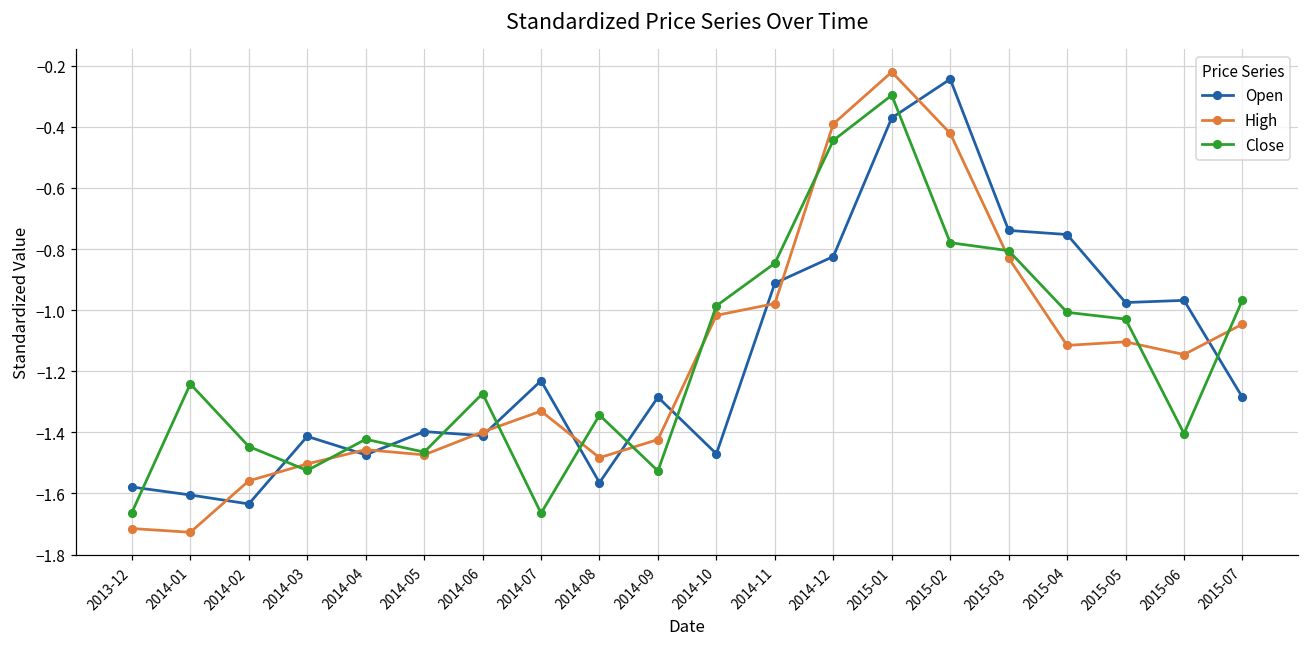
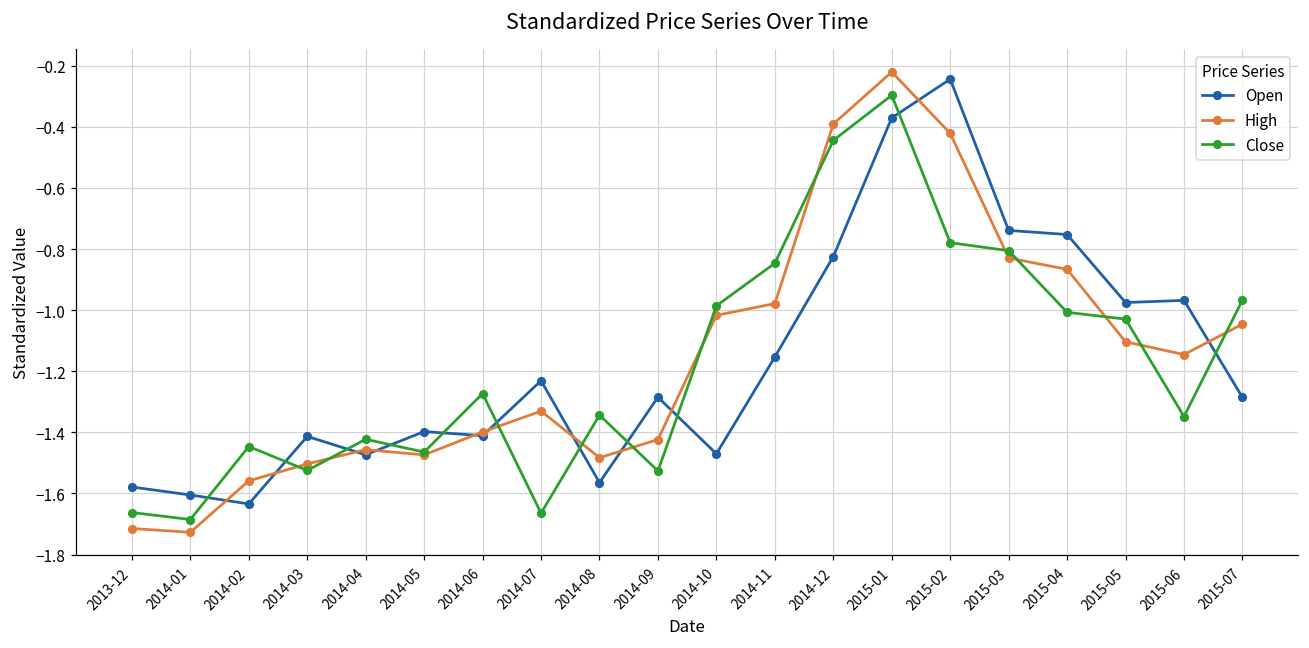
Close, 2014-01: -1.24 -> -1.69
Open, 2014-11: -0.91 -> -1.15
High, 2015-04: -1.12 -> -0.87
Close, 2015-06: -1.40 -> -1.35
